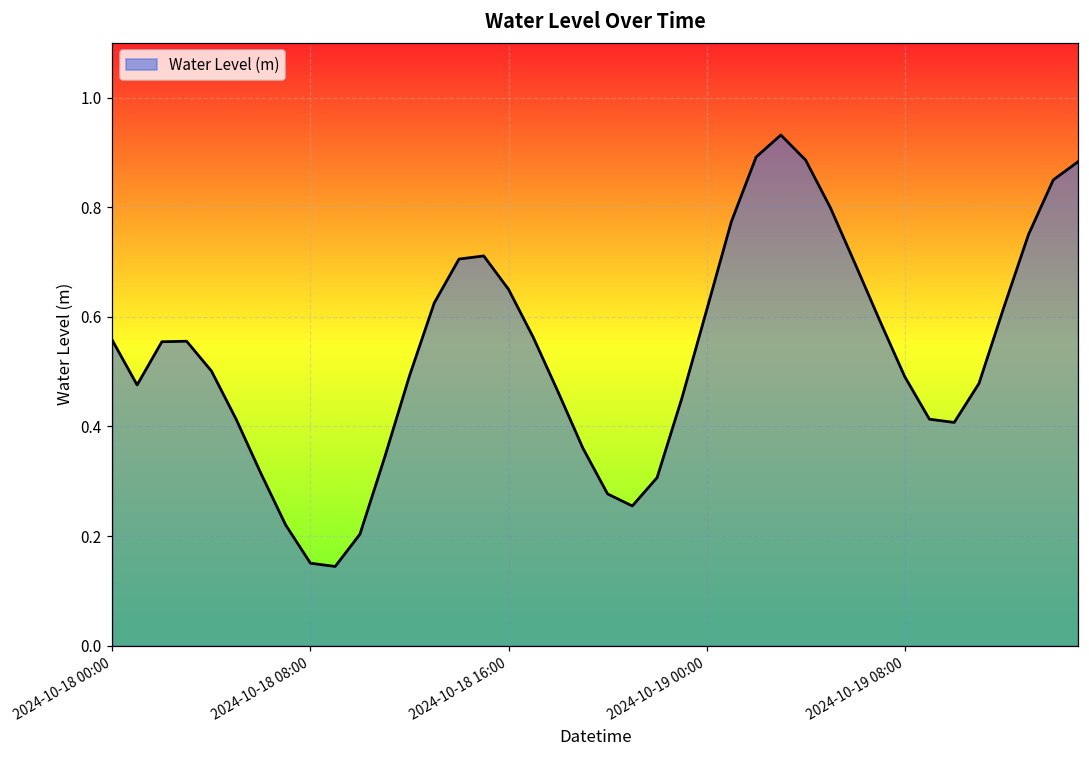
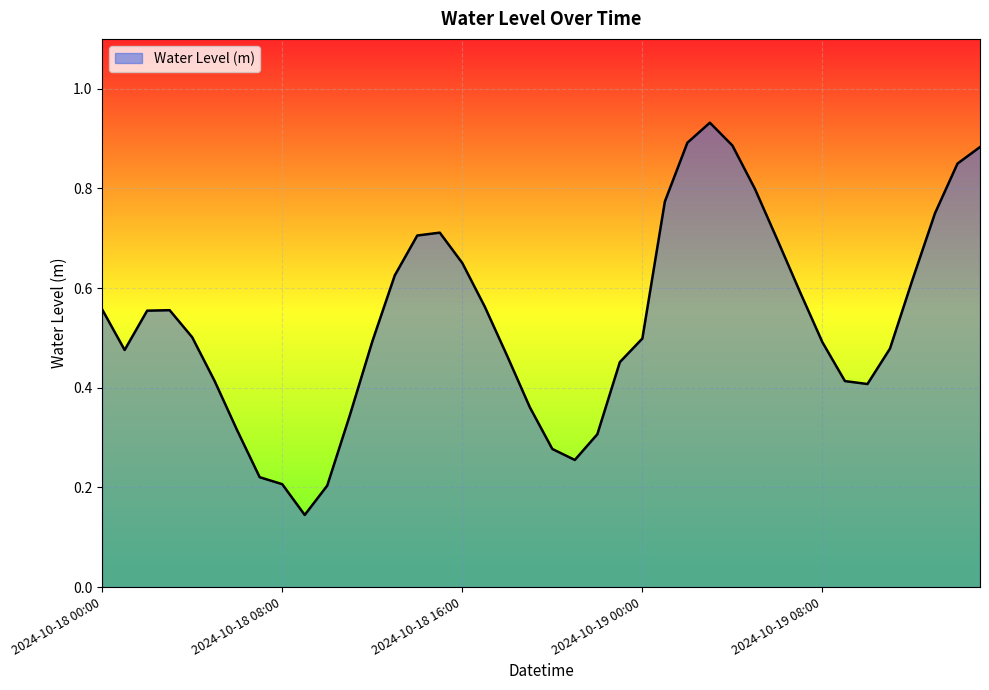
2024-10-18 08:00: 0.15 -> 0.21
2024-10-19 00:00: 0.61 -> 0.50
